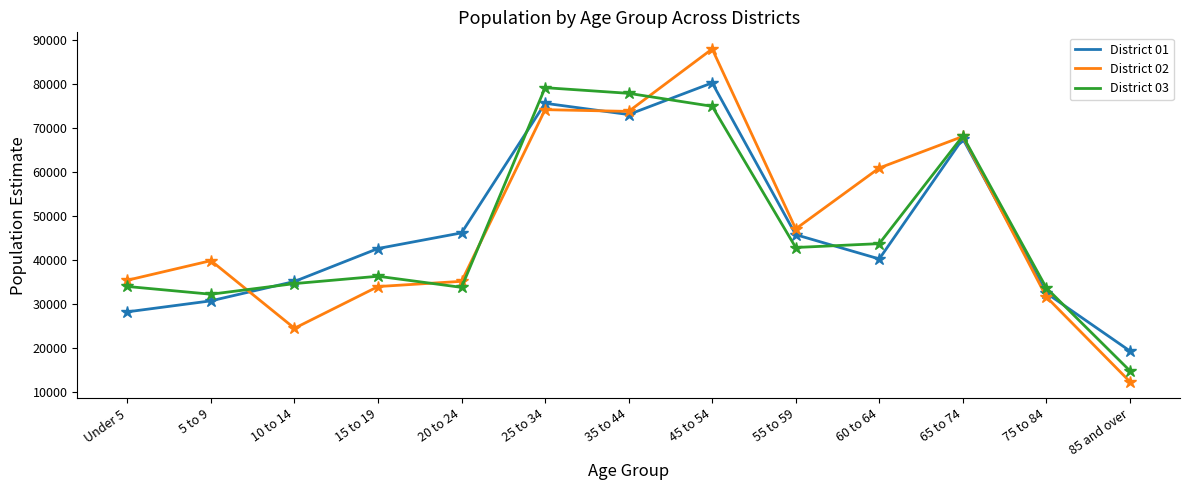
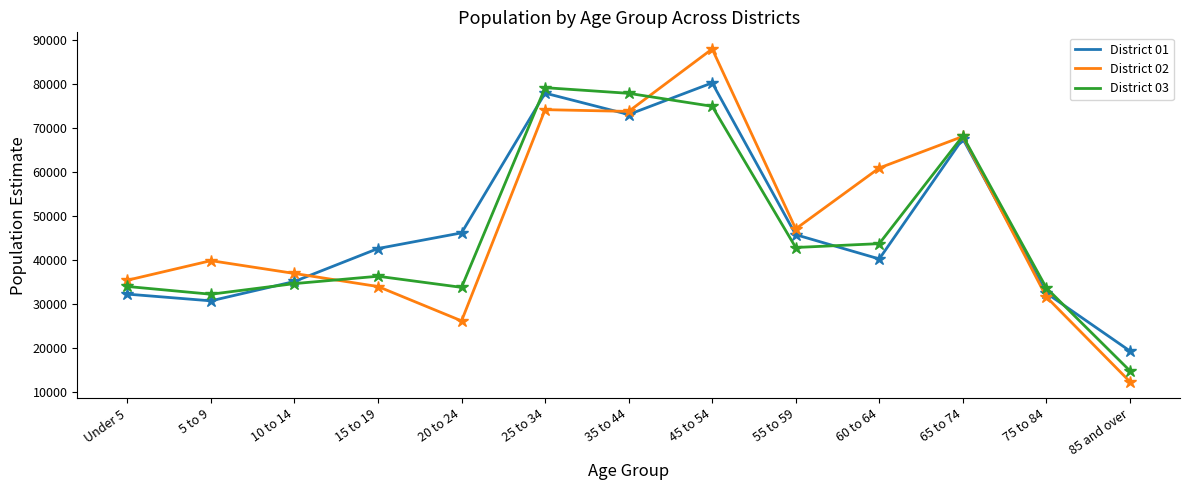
District 01, Under 5: 28000 -> 32000
District 02, 10 to 14: 24000 -> 37000
District 02, 20 to 24: 35000 -> 26000
District 01, 25 to 34: 76000 -> 78000
